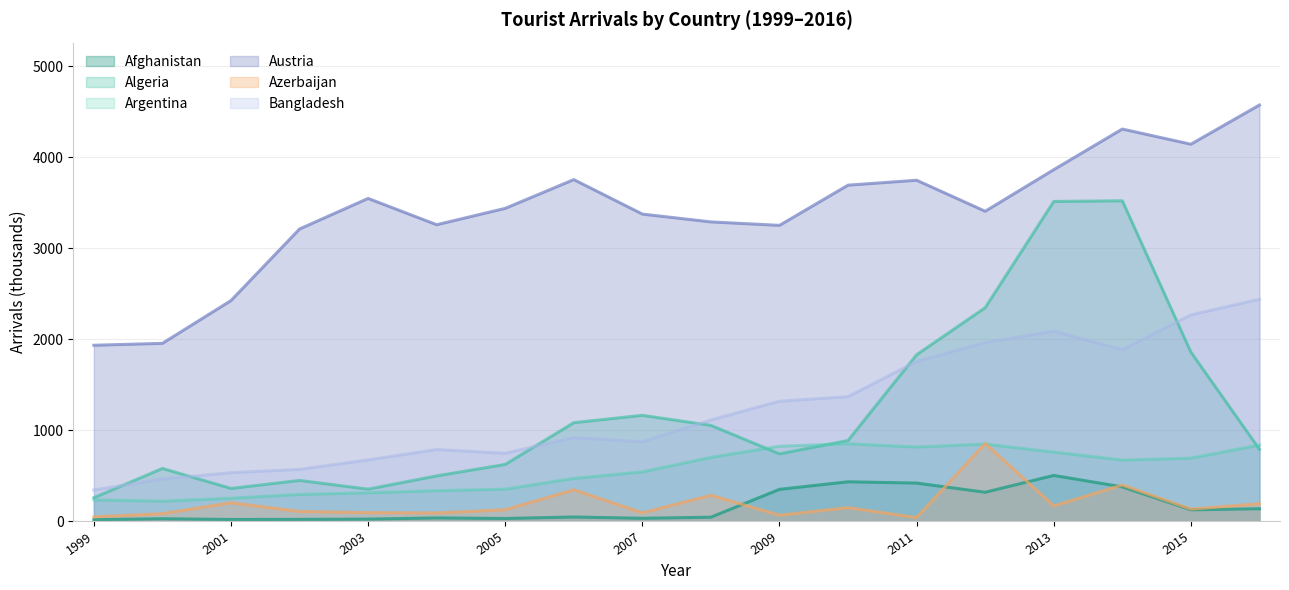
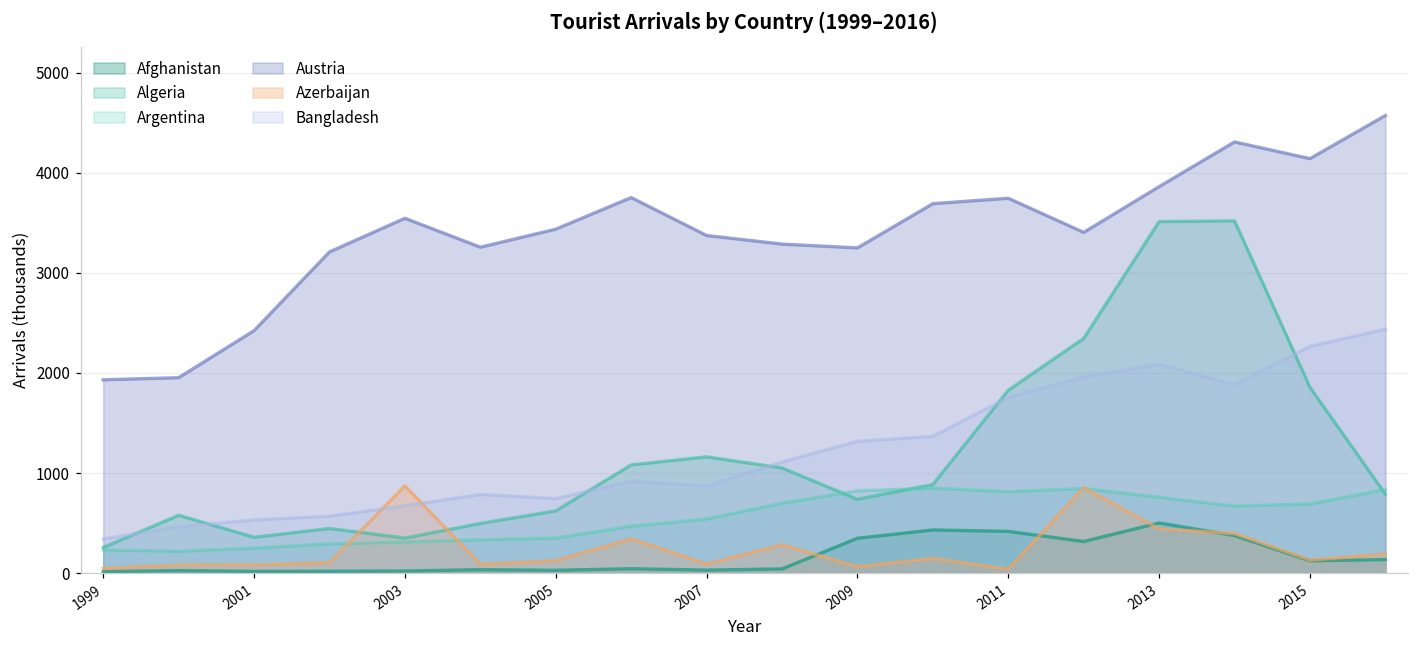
Azerbaijan, 2001: 200 -> 100
Azerbaijan, 2003: 100 -> 900
Azerbaijan, 2013: 200 -> 400
